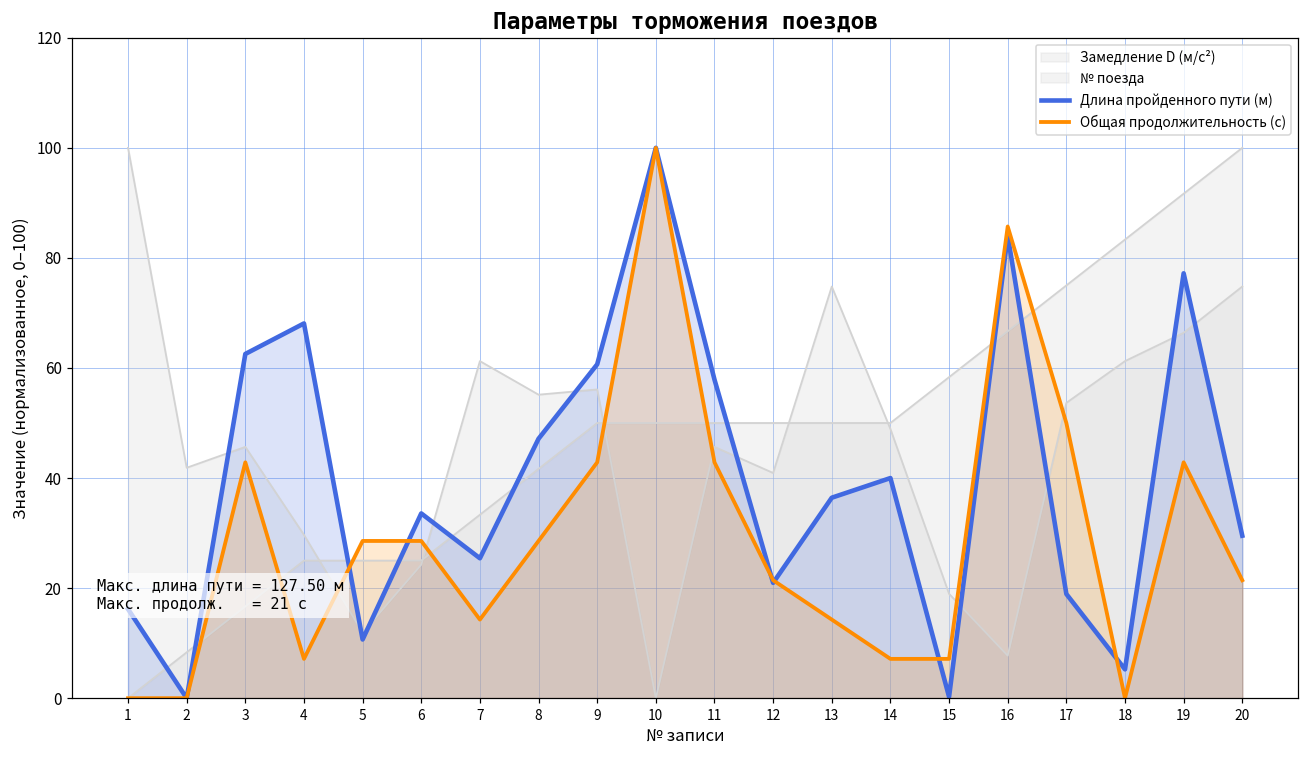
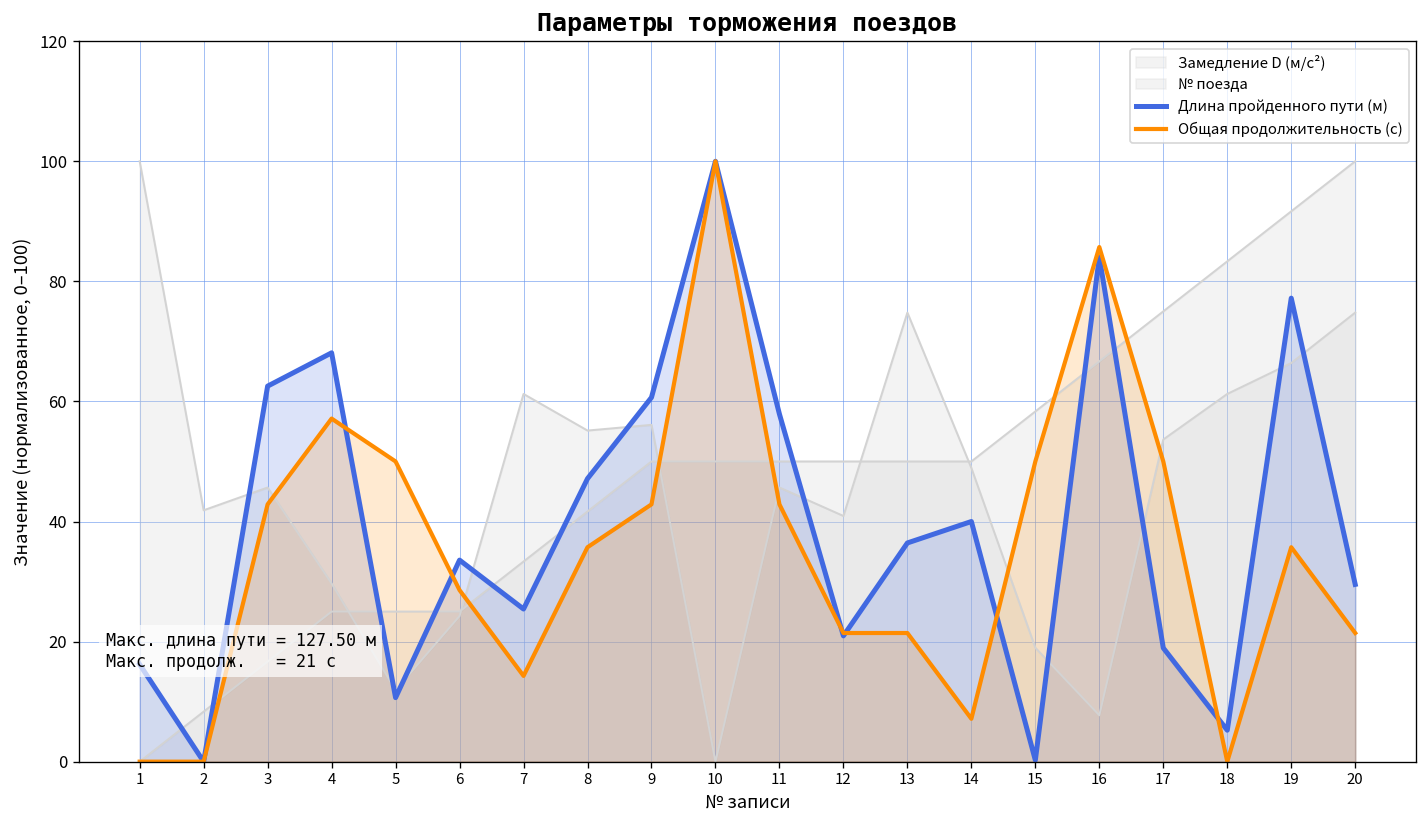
Общая продолжительность (с), 4: 7 -> 57
Общая продолжительность (с), 5: 29 -> 50
Общая продолжительность (с), 8: 29 -> 36
Общая продолжительность (с), 13: 14 -> 21
Общая продолжительность (с), 15: 7 -> 50
Общая продолжительность (с), 19: 43 -> 36
